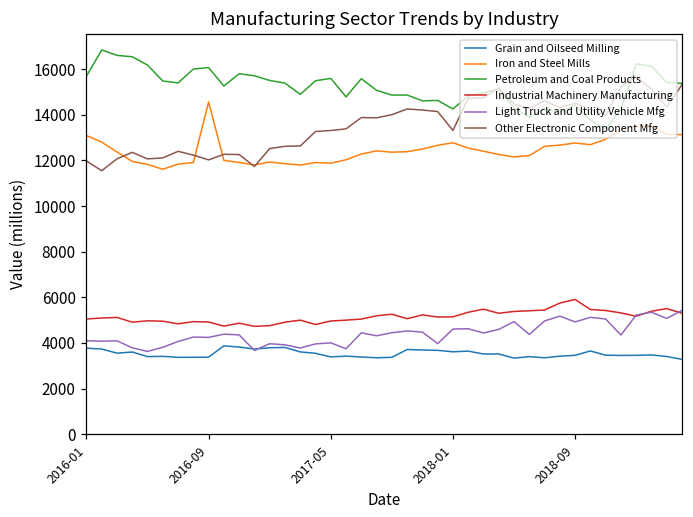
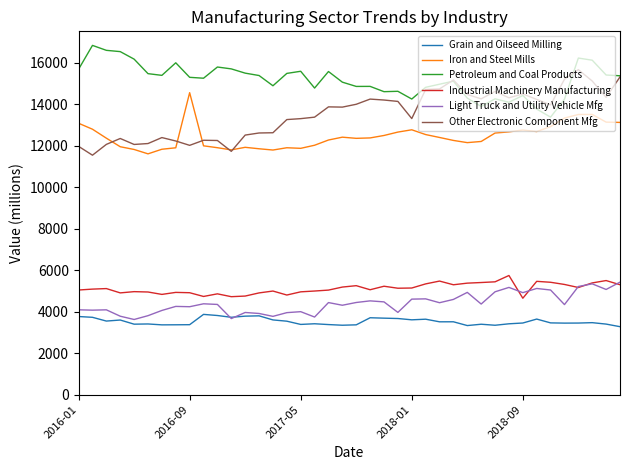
Petroleum and Coal Products, 2016-09: 16100 -> 15300
Industrial Machinery Manufacturing, 2018-09: 5900 -> 4700
